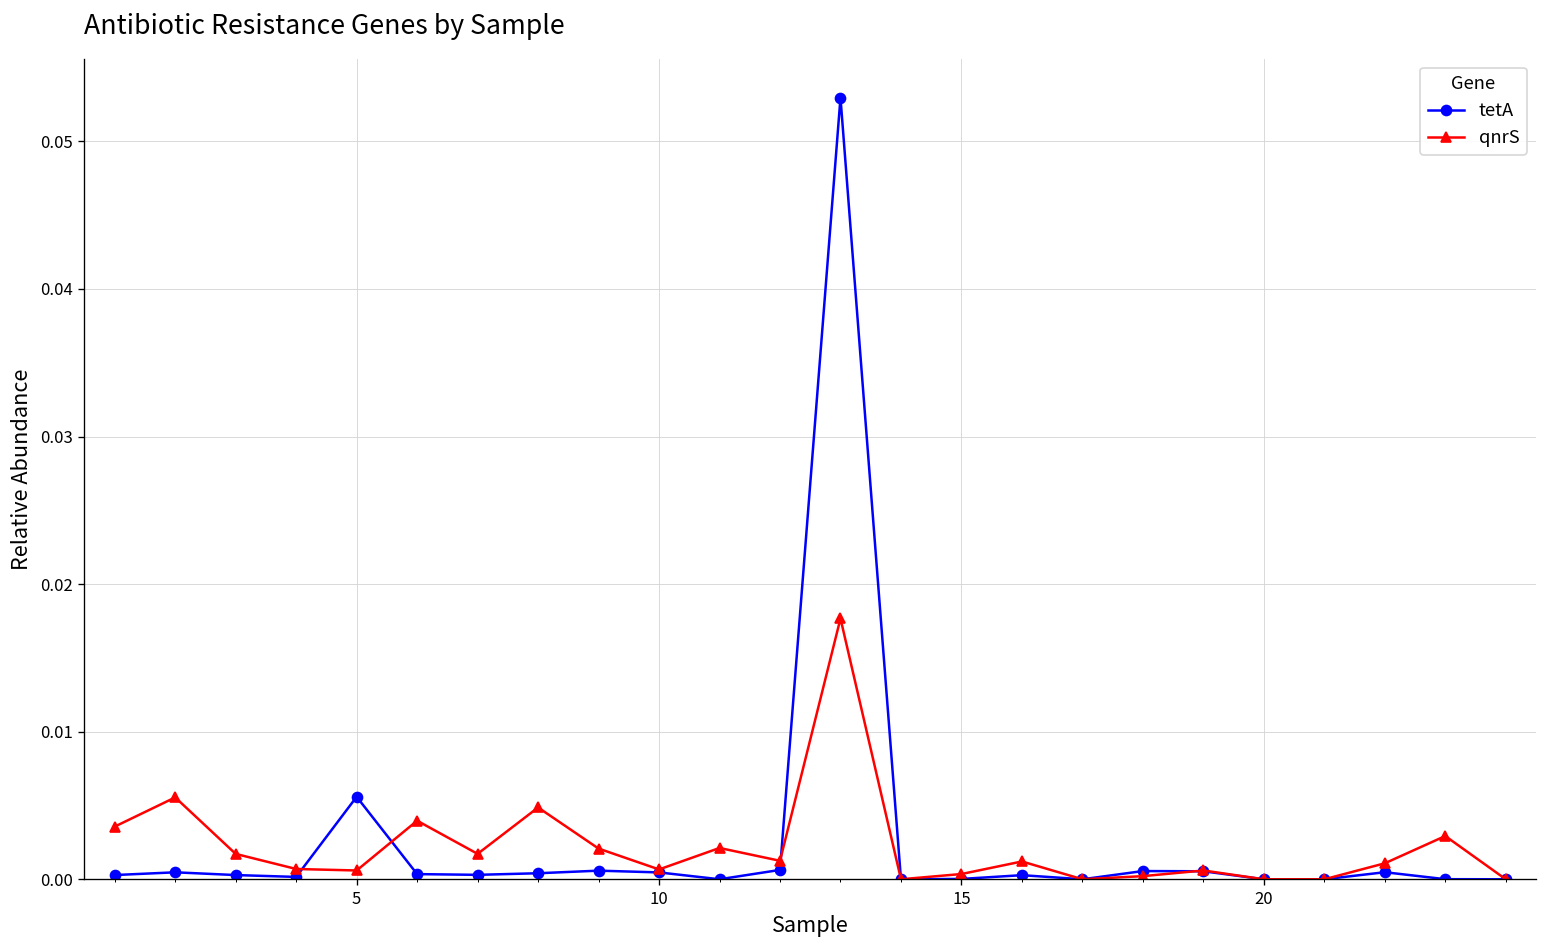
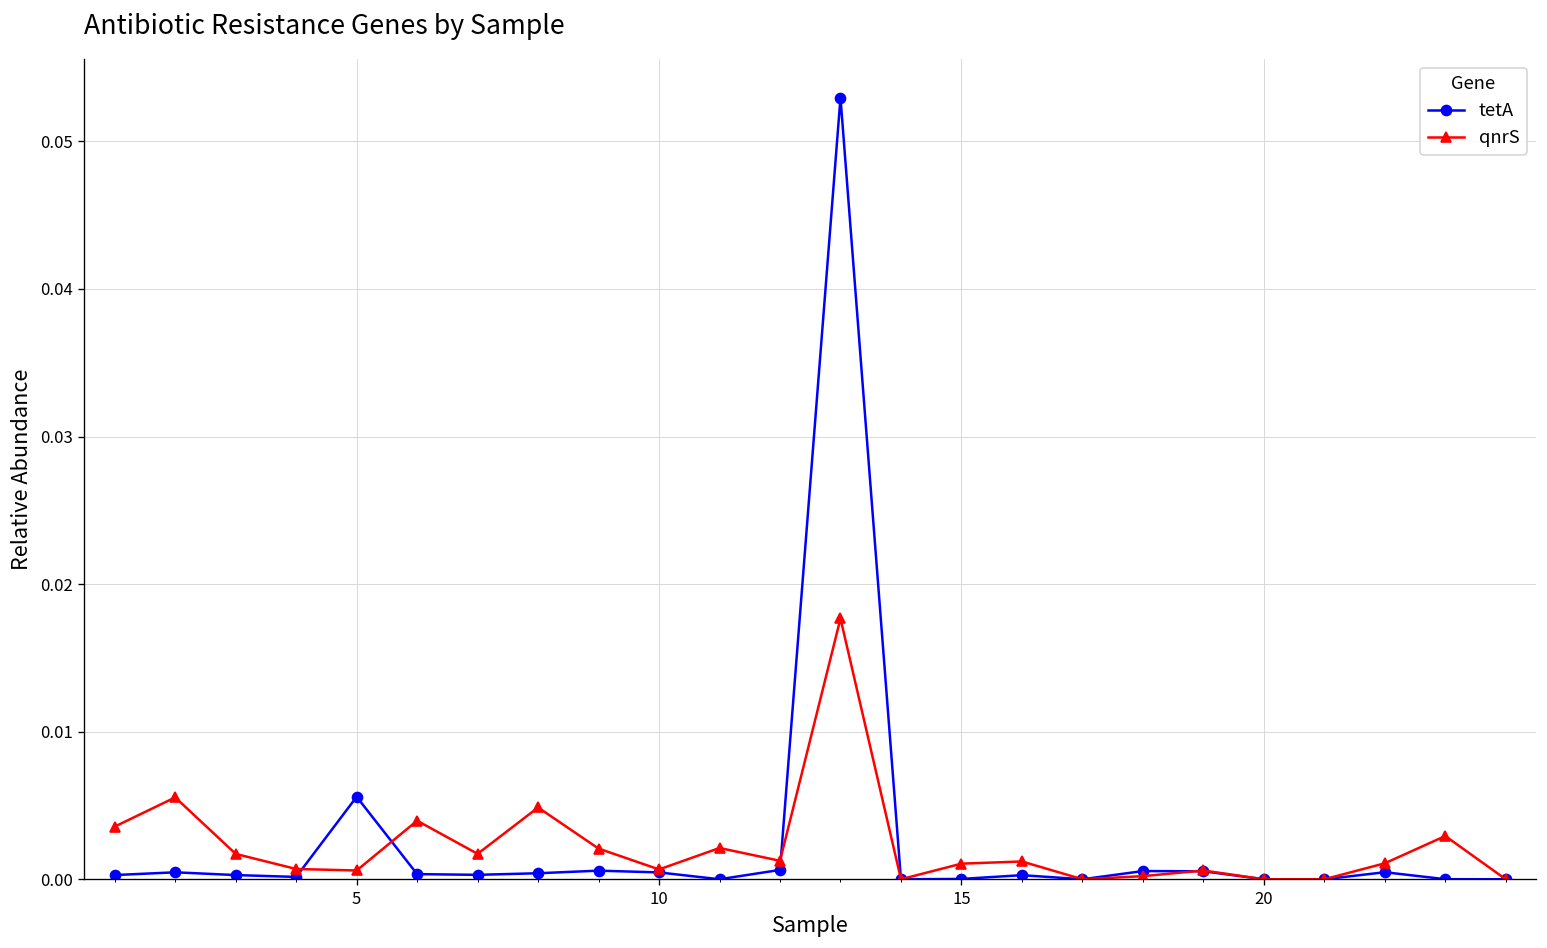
qnrS, 15: 0.0004 -> 0.0011
